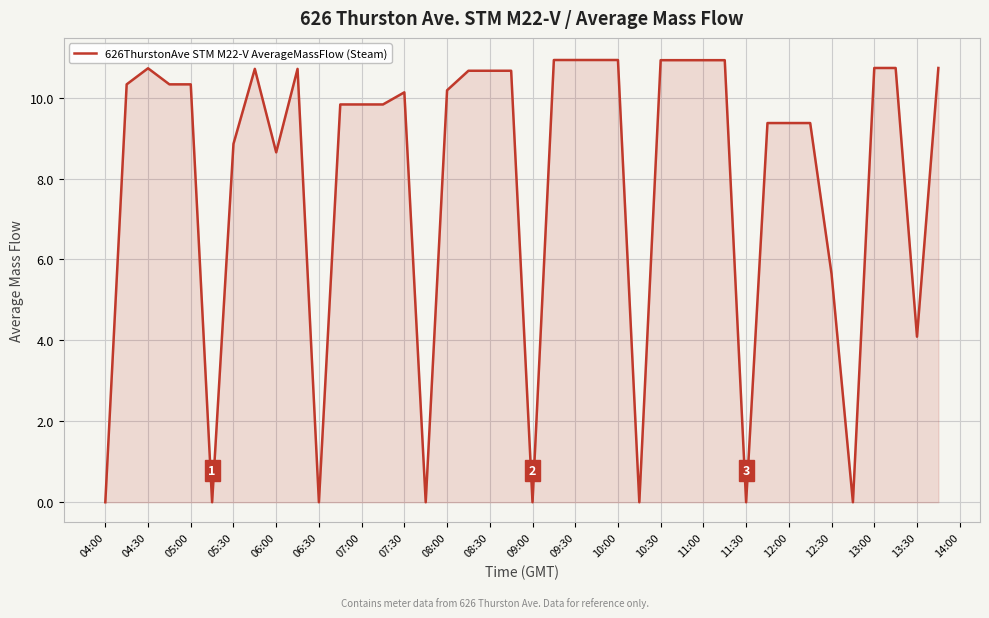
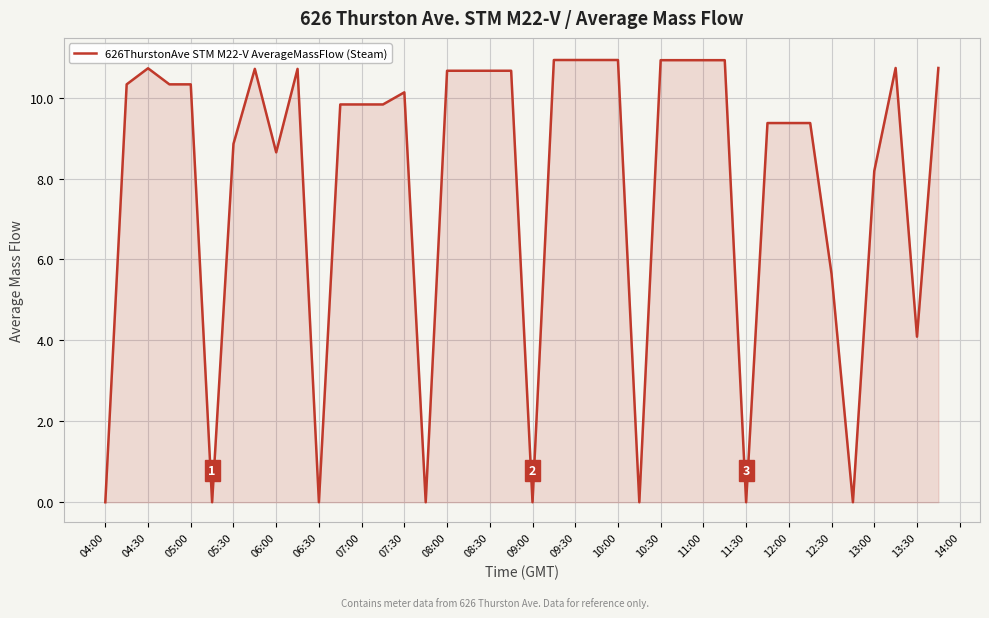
08:00: 10.2 -> 10.7
13:00: 10.7 -> 8.2
